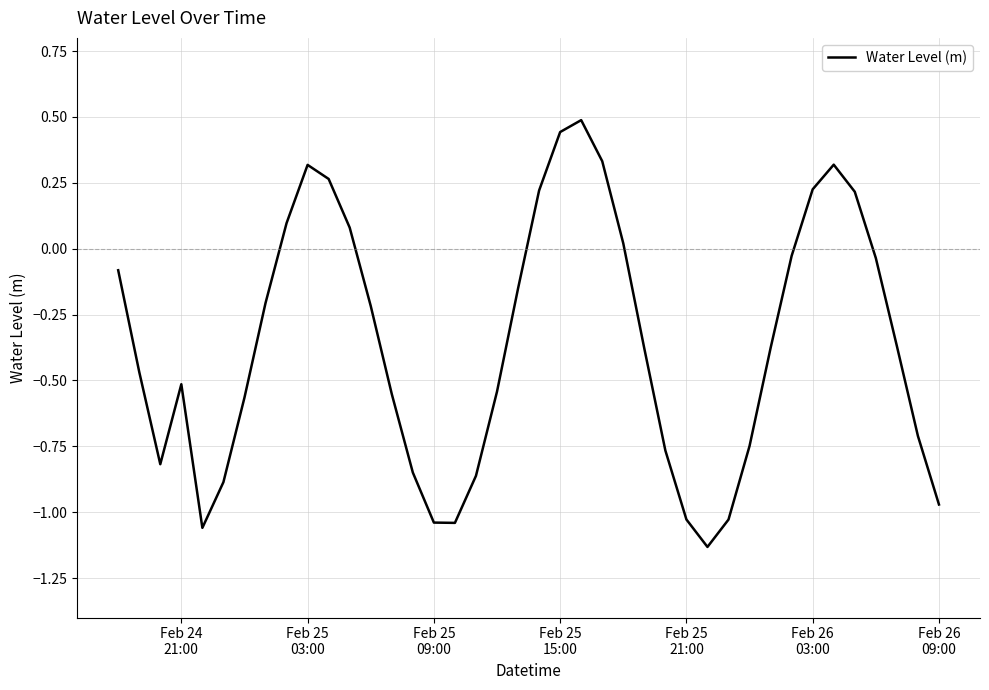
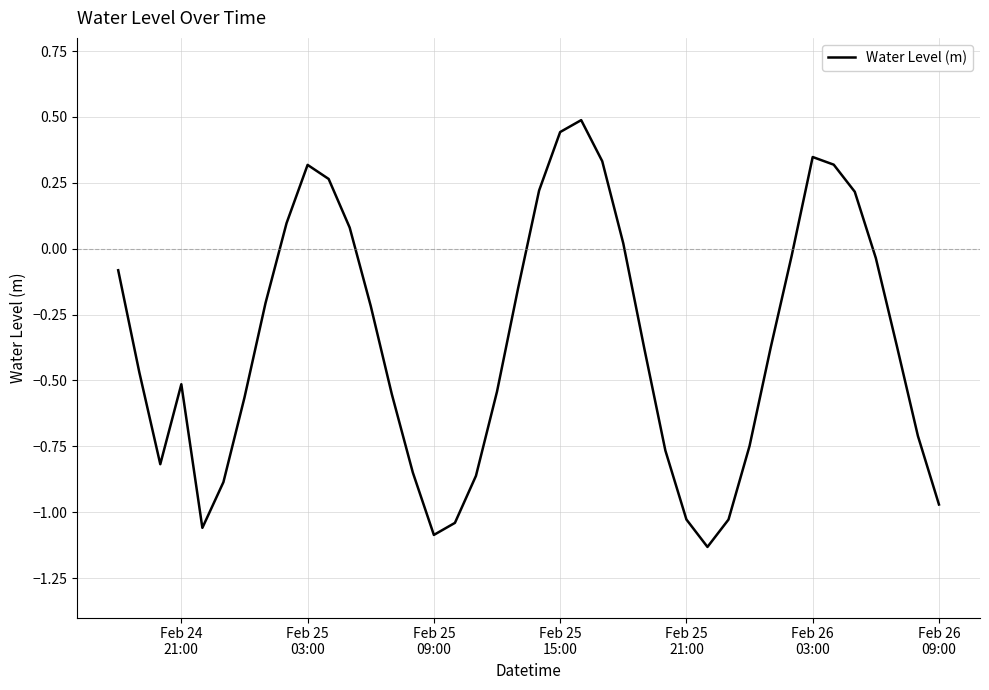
Feb 25 09:00: -1.04 -> -1.09
Feb 26 03:00: 0.23 -> 0.35
